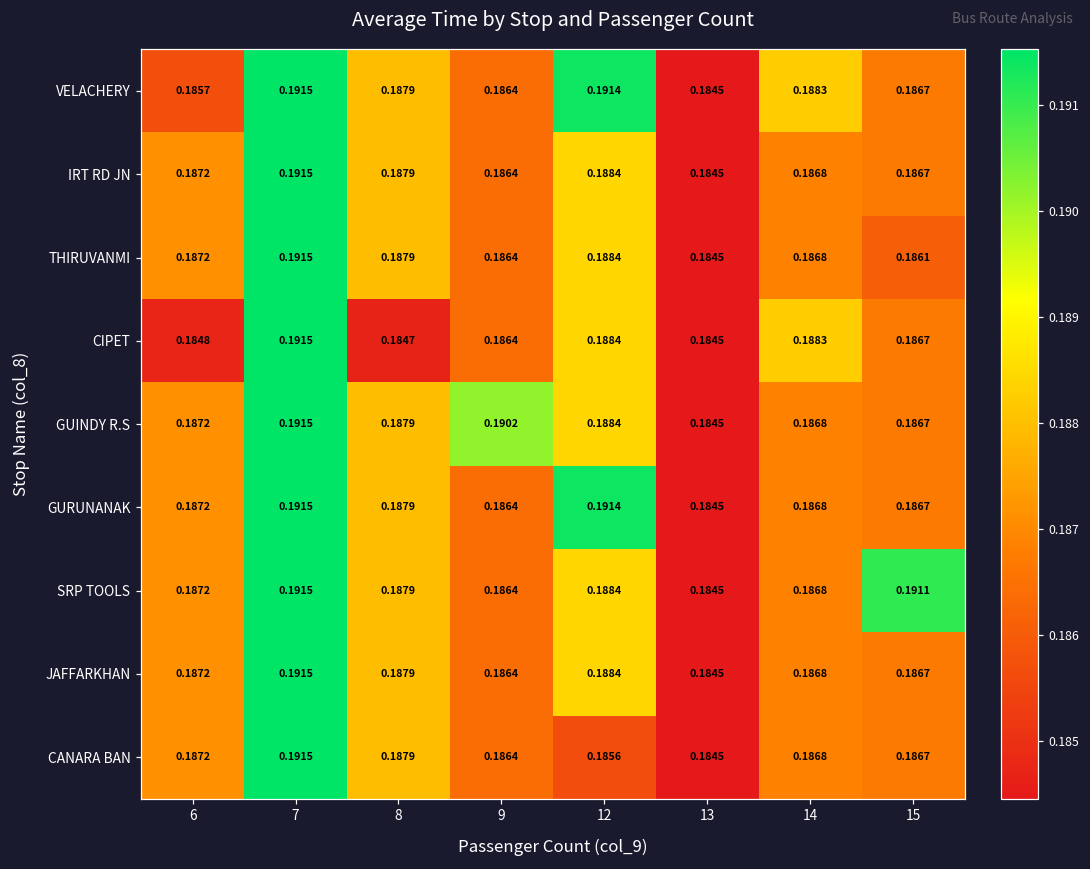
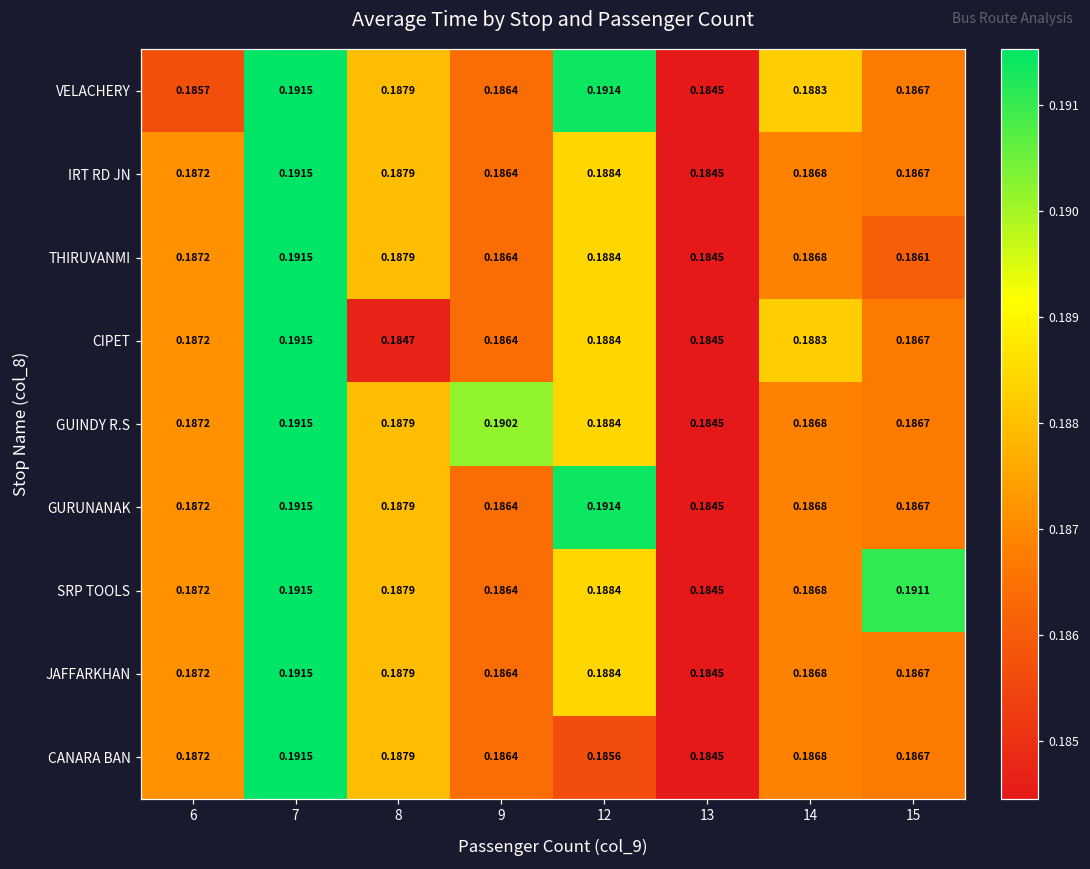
CIPET, 6: 0.1848 -> 0.1872
